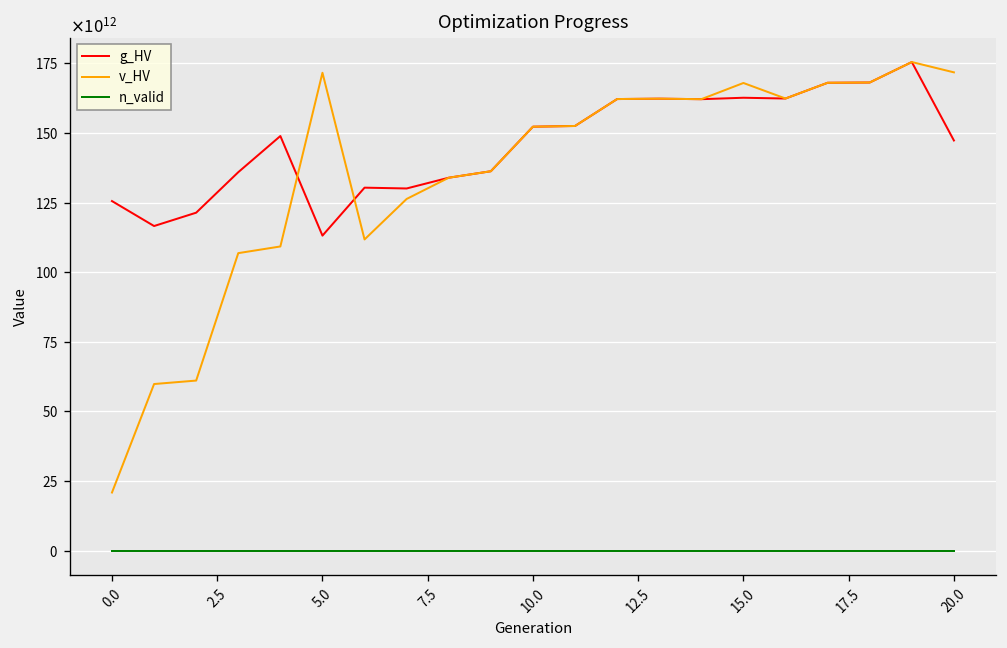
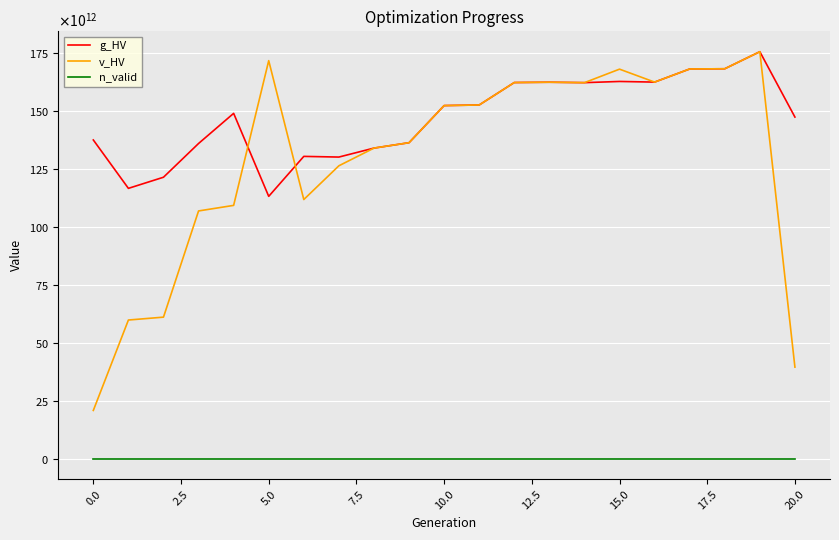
g_HV, 0.0: 126000000000000 -> 137000000000000
v_HV, 20.0: 172000000000000 -> 40000000000000
